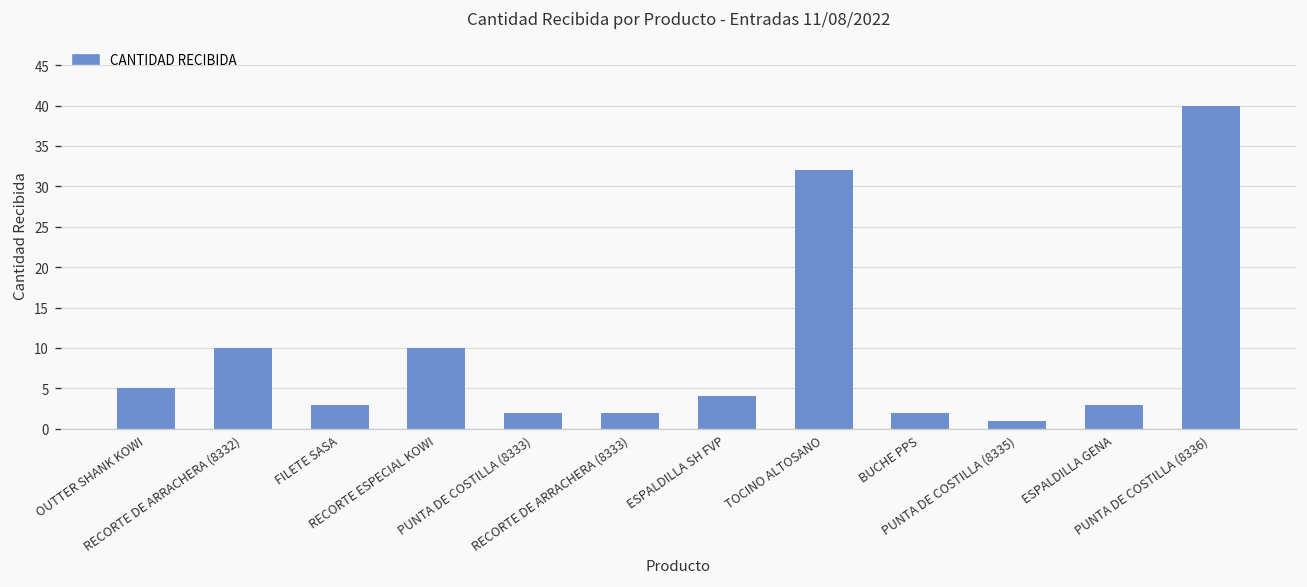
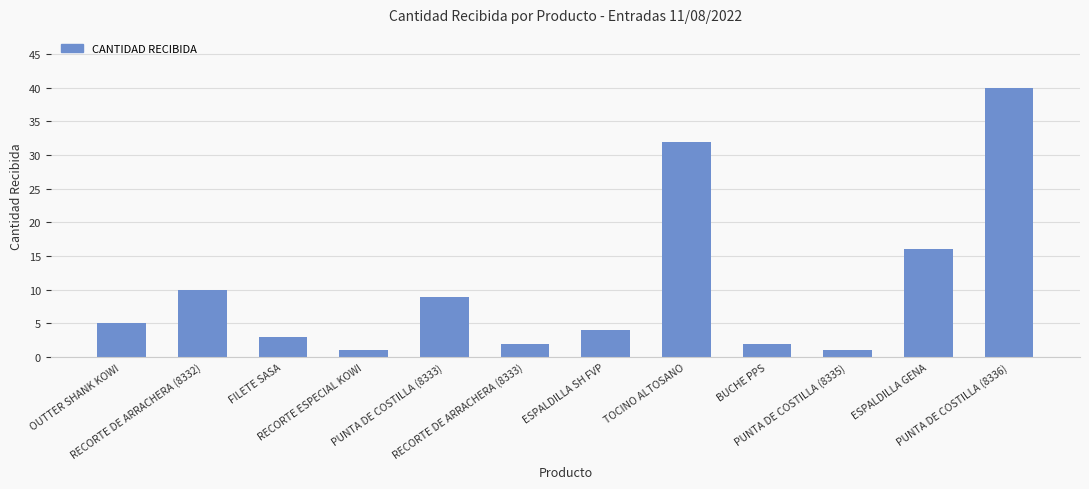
RECORTE ESPECIAL KOWI: 10 -> 1
PUNTA DE COSTILLA (8333): 2 -> 9
ESPALDILLA GENA: 3 -> 16
